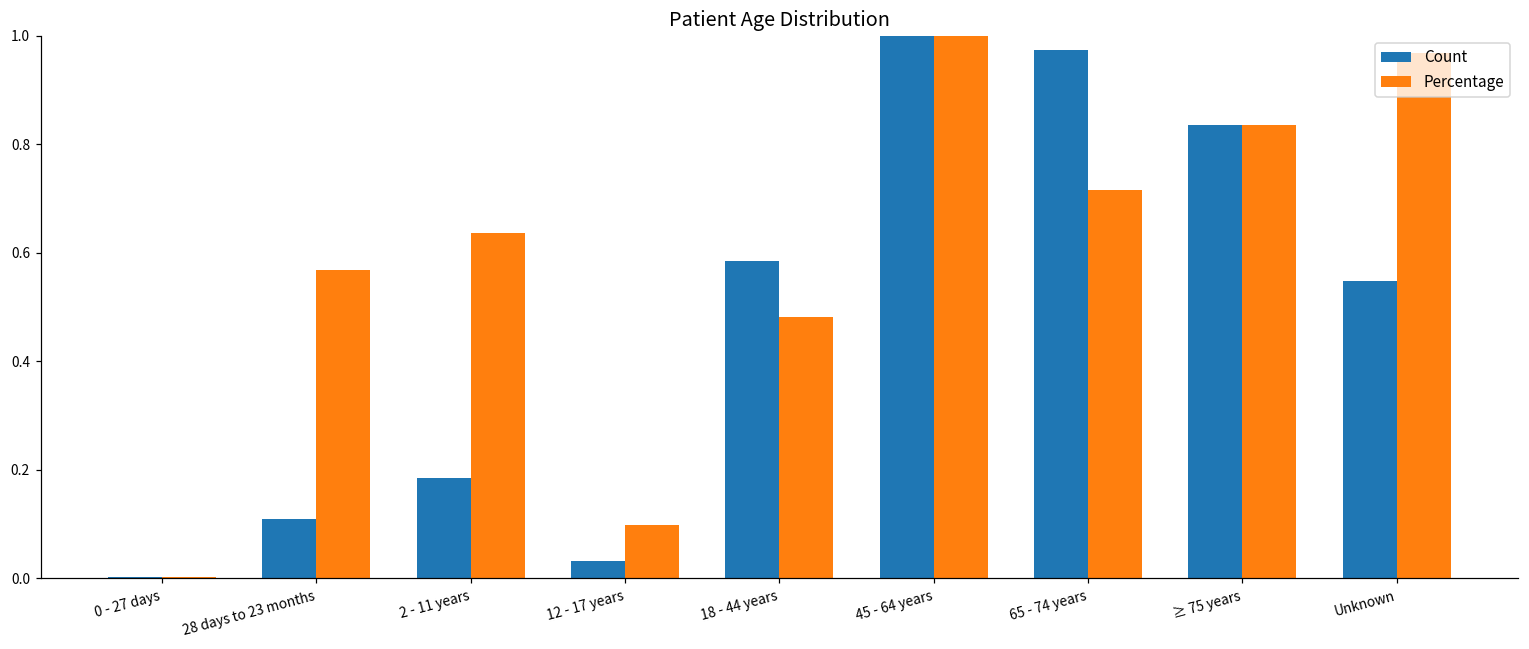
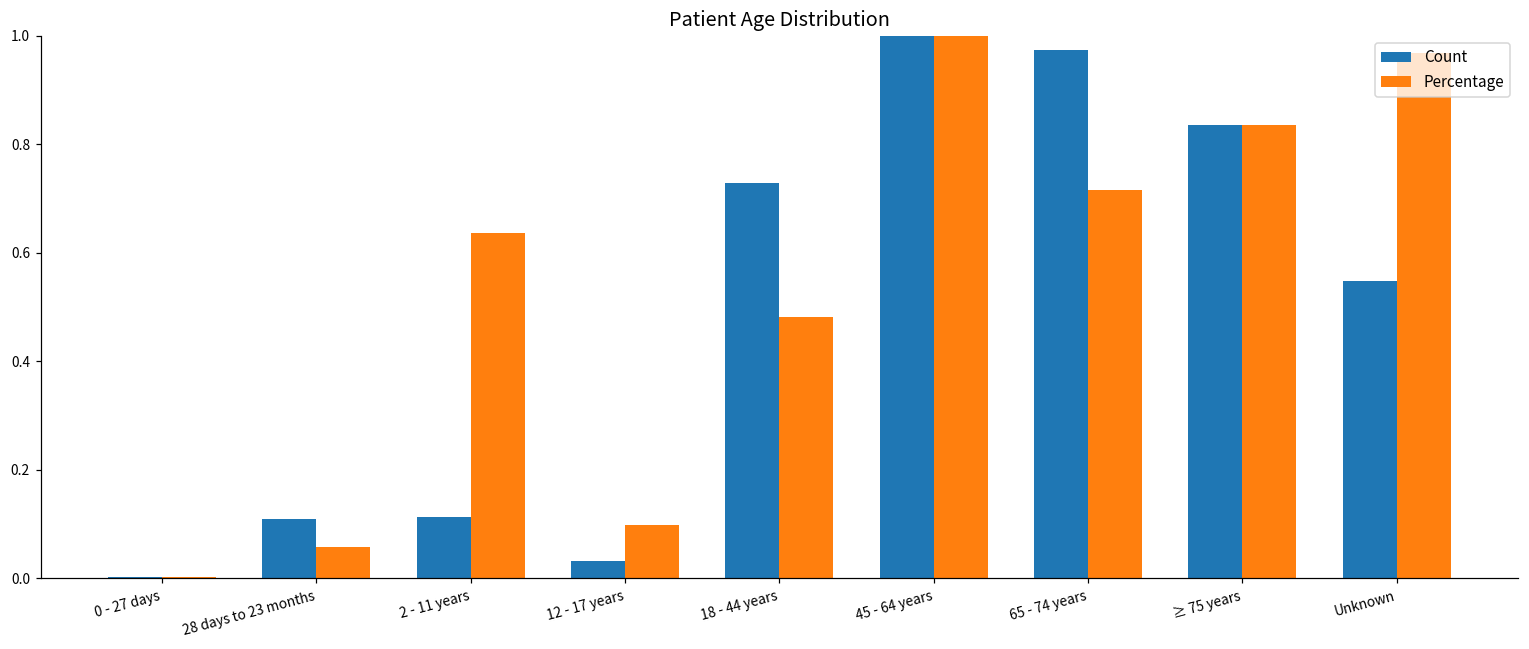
Percentage, 28 days to 23 months: 0.57 -> 0.06
Count, 2 - 11 years: 0.19 -> 0.11
Count, 18 - 44 years: 0.58 -> 0.73
